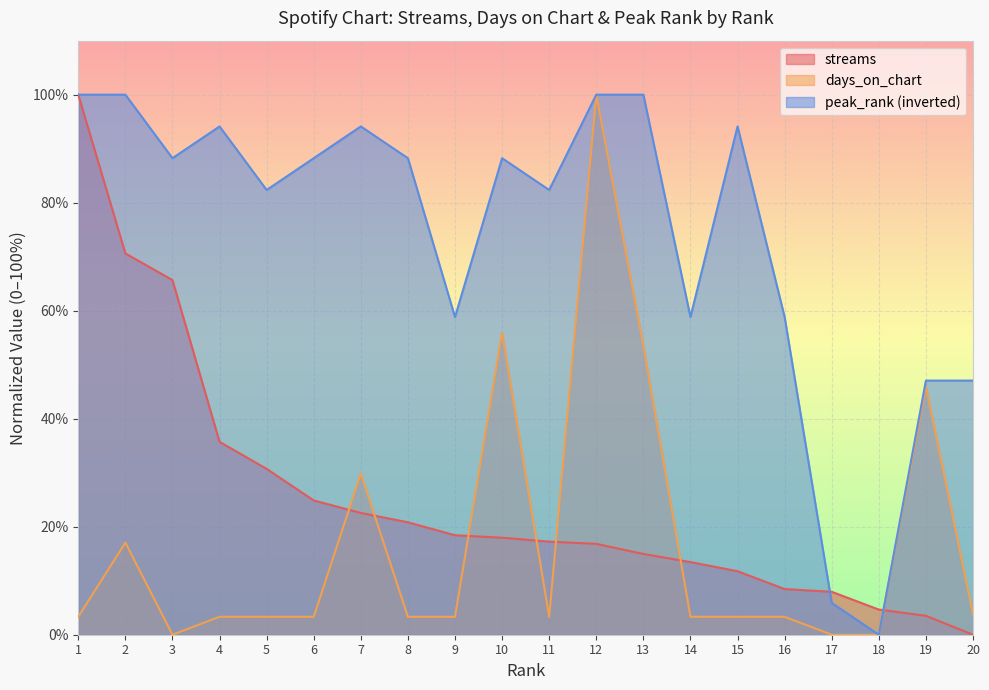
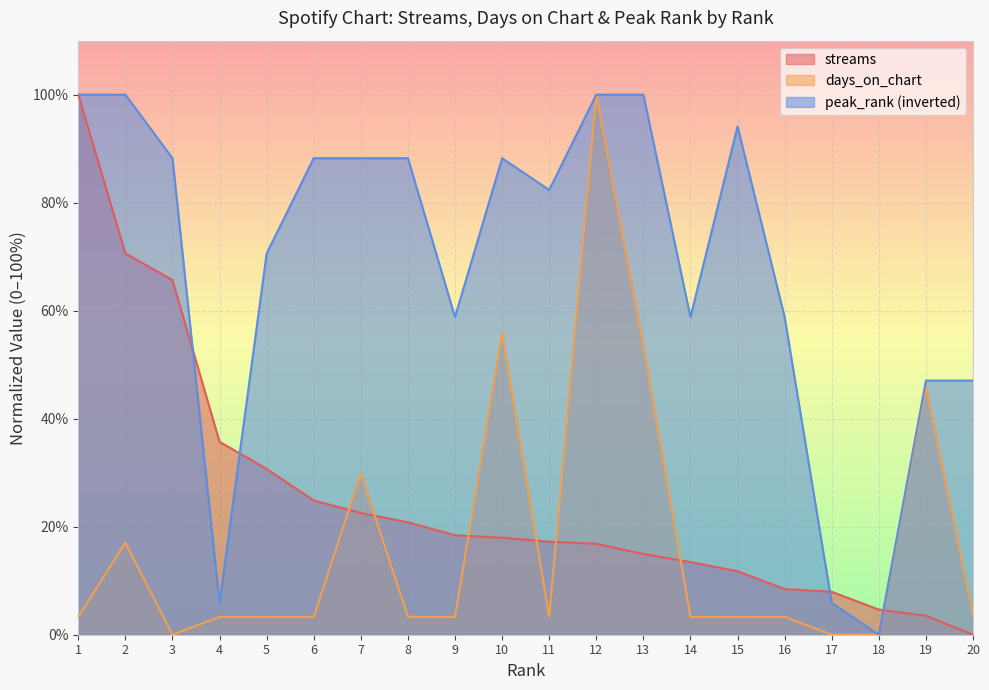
peak_rank (inverted), 4: 94% -> 6%
peak_rank (inverted), 5: 82% -> 71%
peak_rank (inverted), 7: 94% -> 88%
